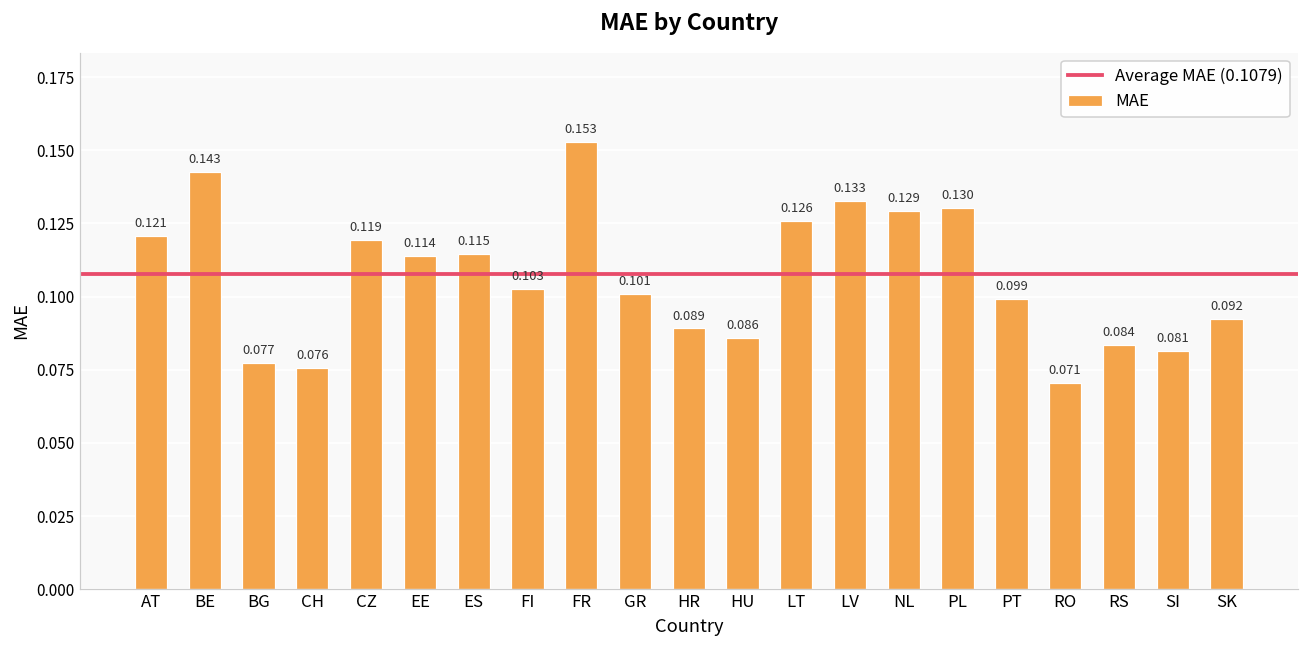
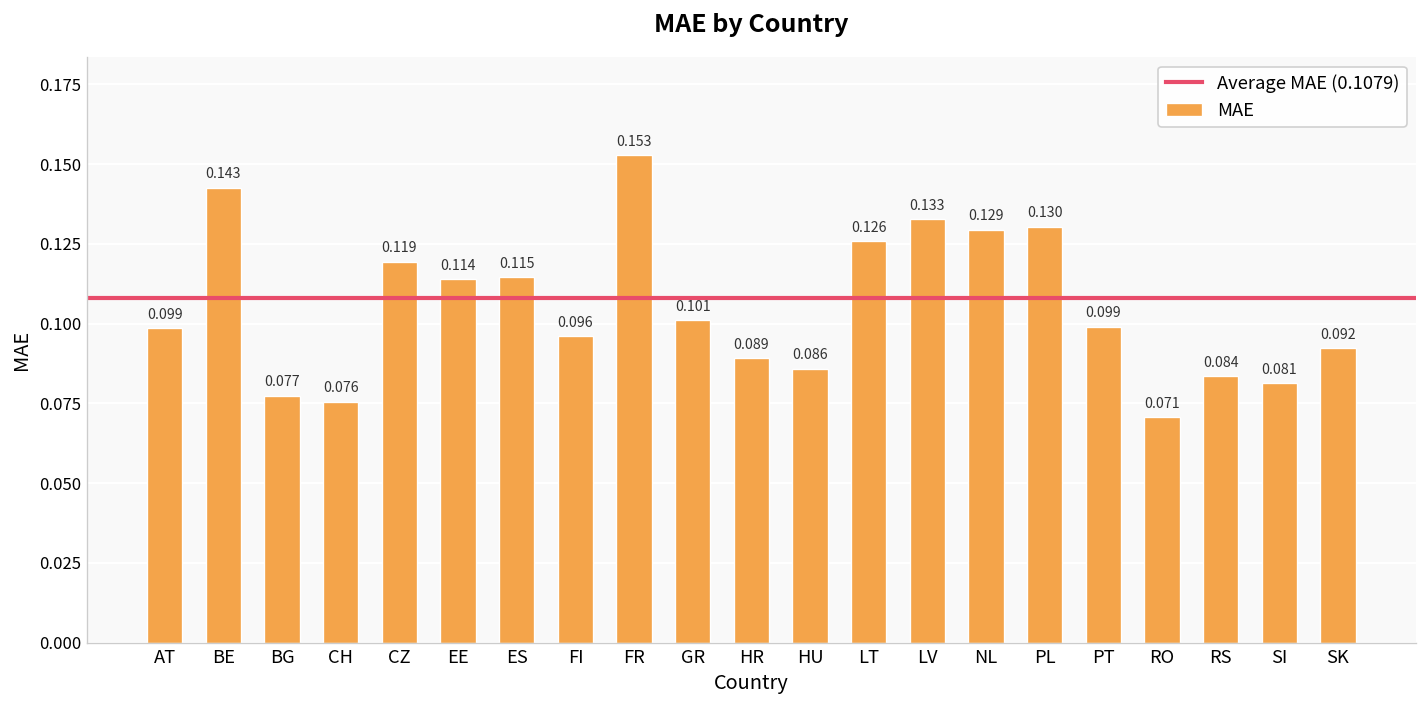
AT: 0.121 -> 0.099
FI: 0.103 -> 0.096
